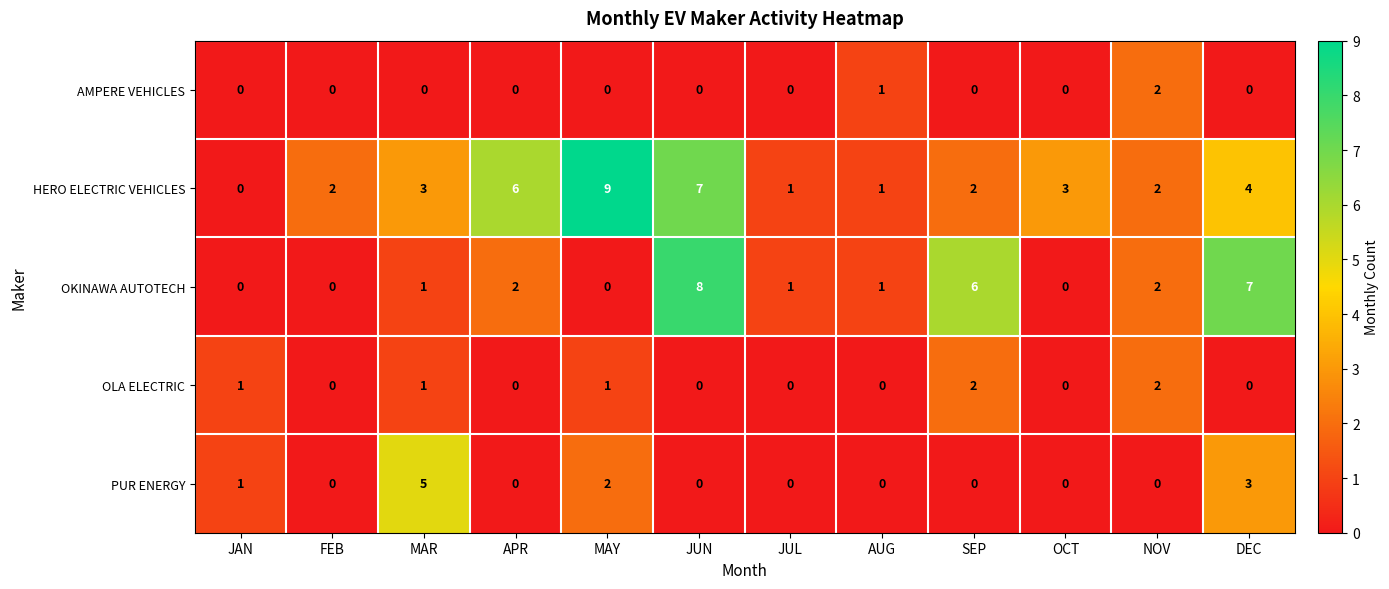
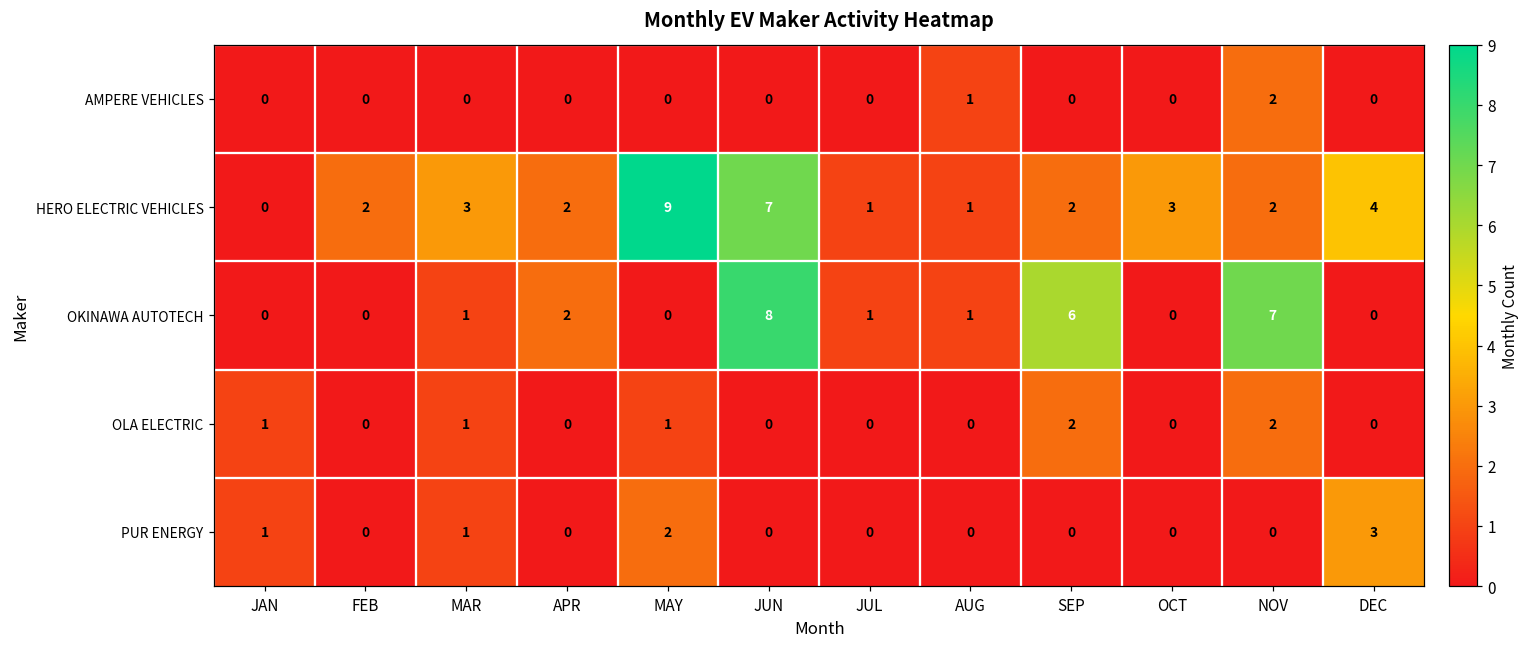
HERO ELECTRIC VEHICLES, APR: 6 -> 2
OKINAWA AUTOTECH, NOV: 2 -> 7
OKINAWA AUTOTECH, DEC: 7 -> 0
PUR ENERGY, MAR: 5 -> 1
